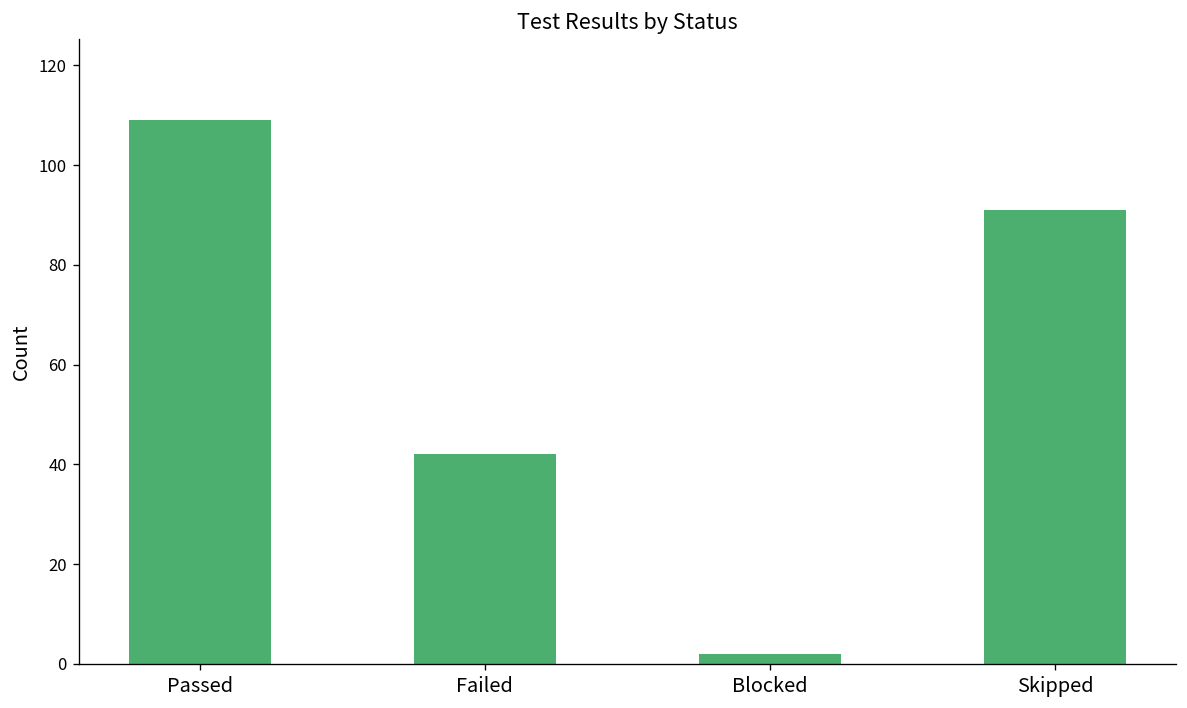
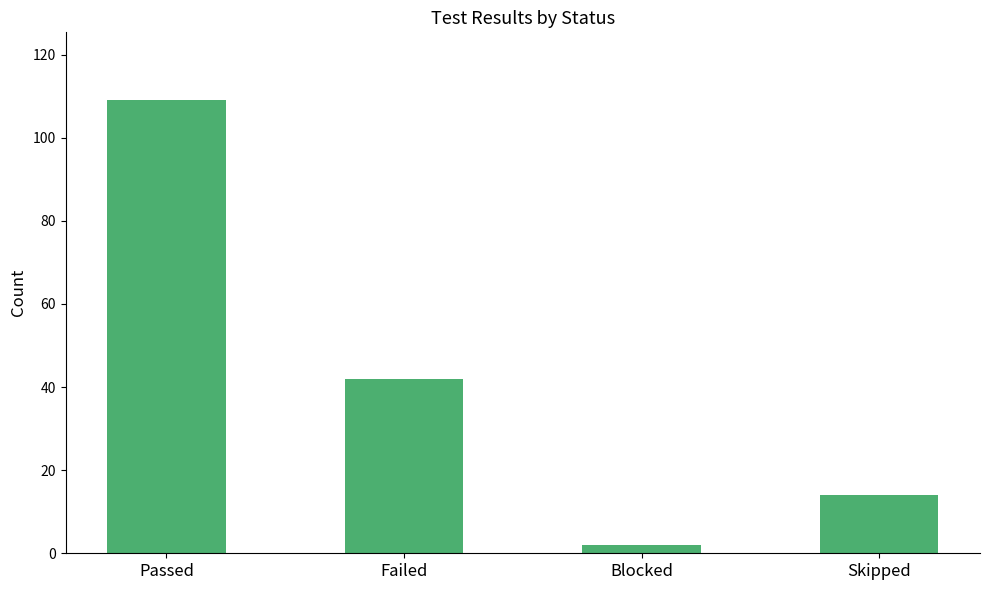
Skipped: 91 -> 14
